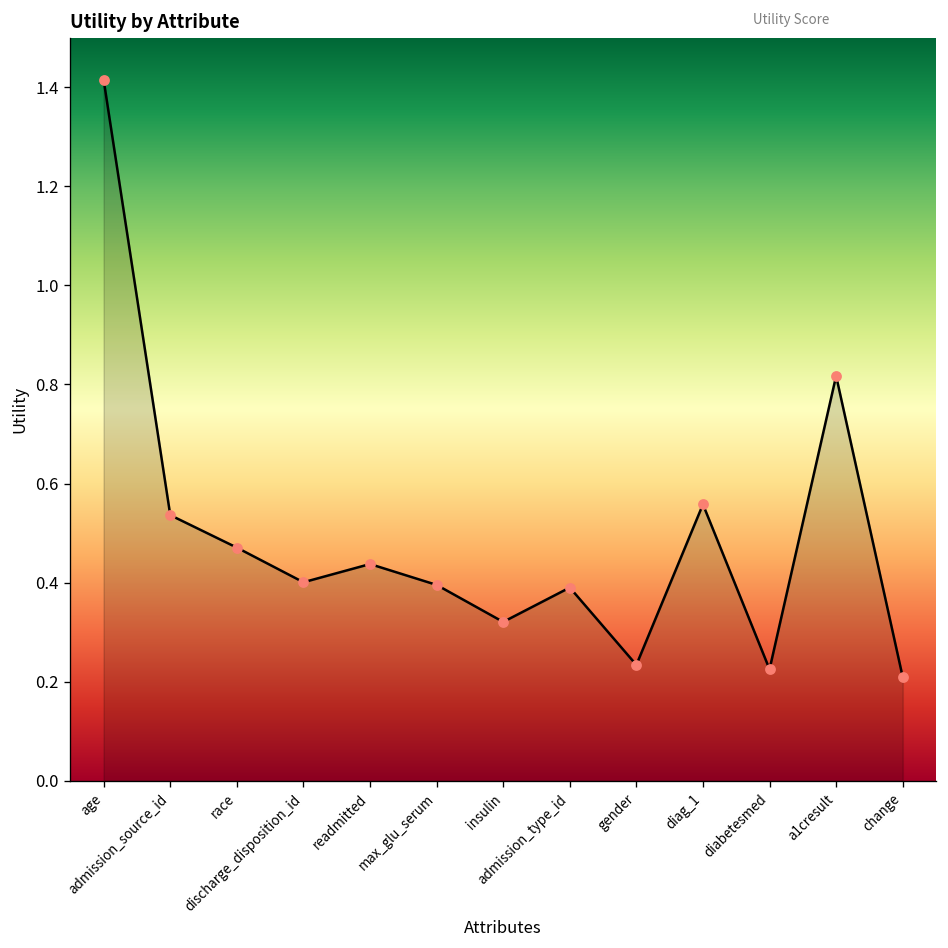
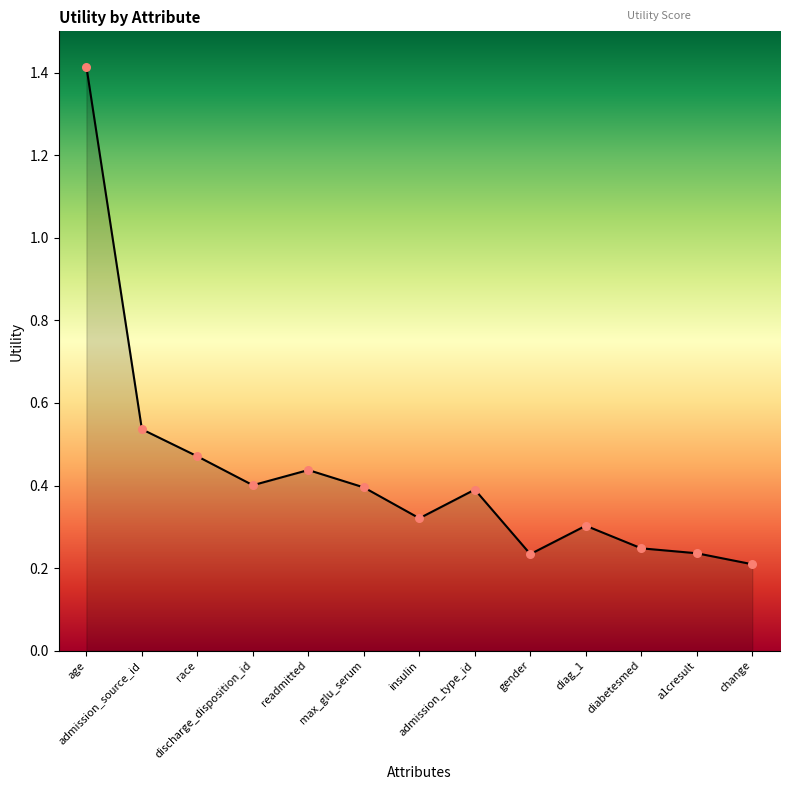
diag_1: 0.56 -> 0.30
diabetesmed: 0.23 -> 0.25
a1cresult: 0.82 -> 0.24
